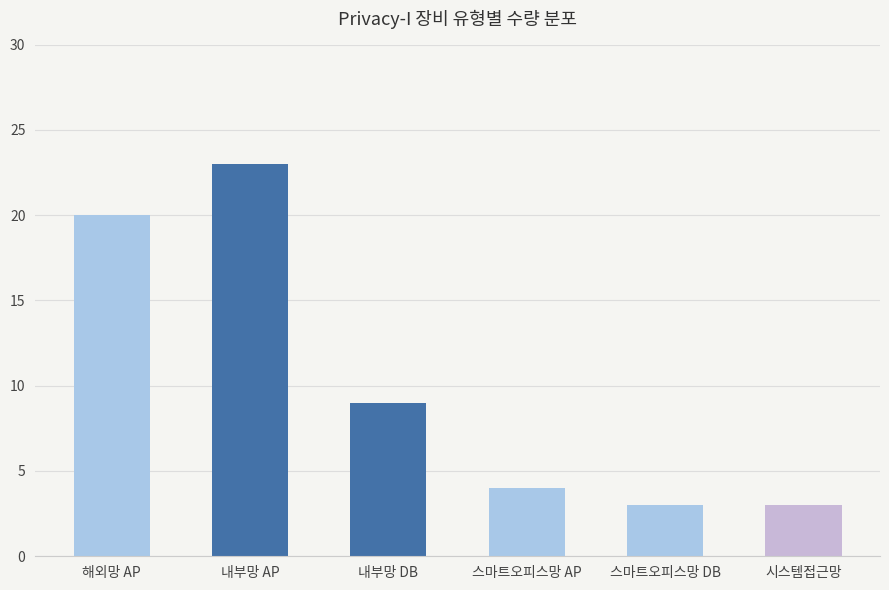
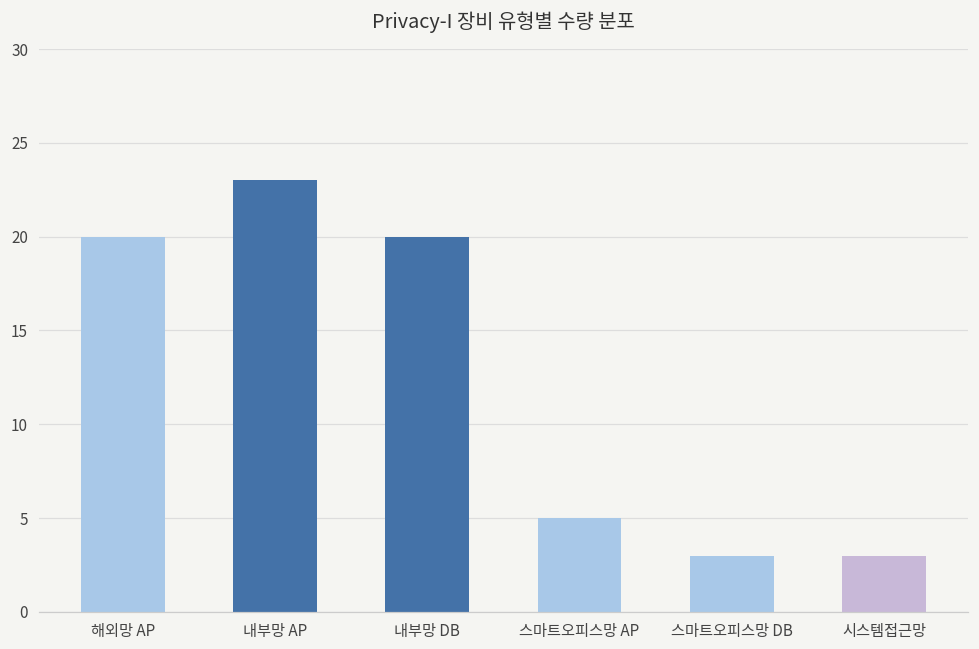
내부망 DB: 9 -> 20
스마트오피스망 AP: 4 -> 5
